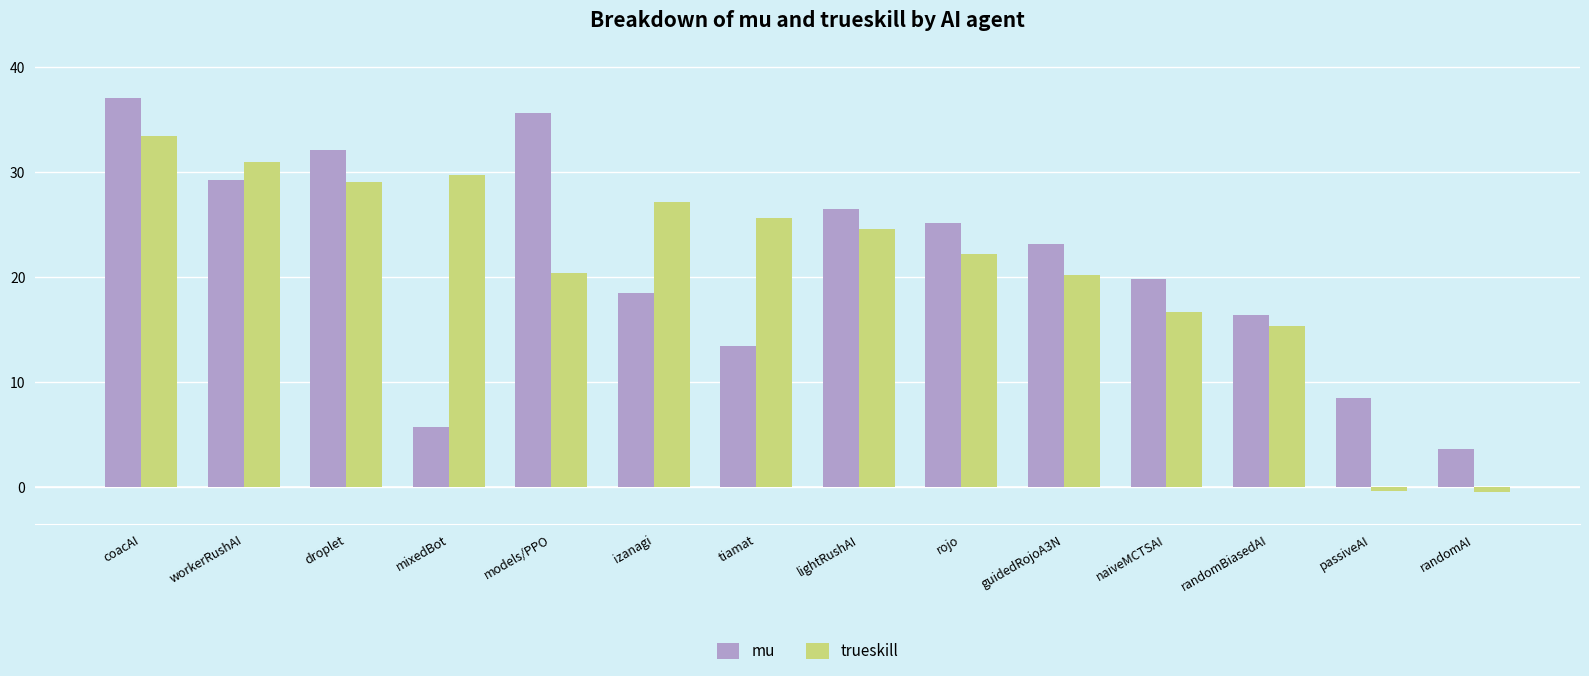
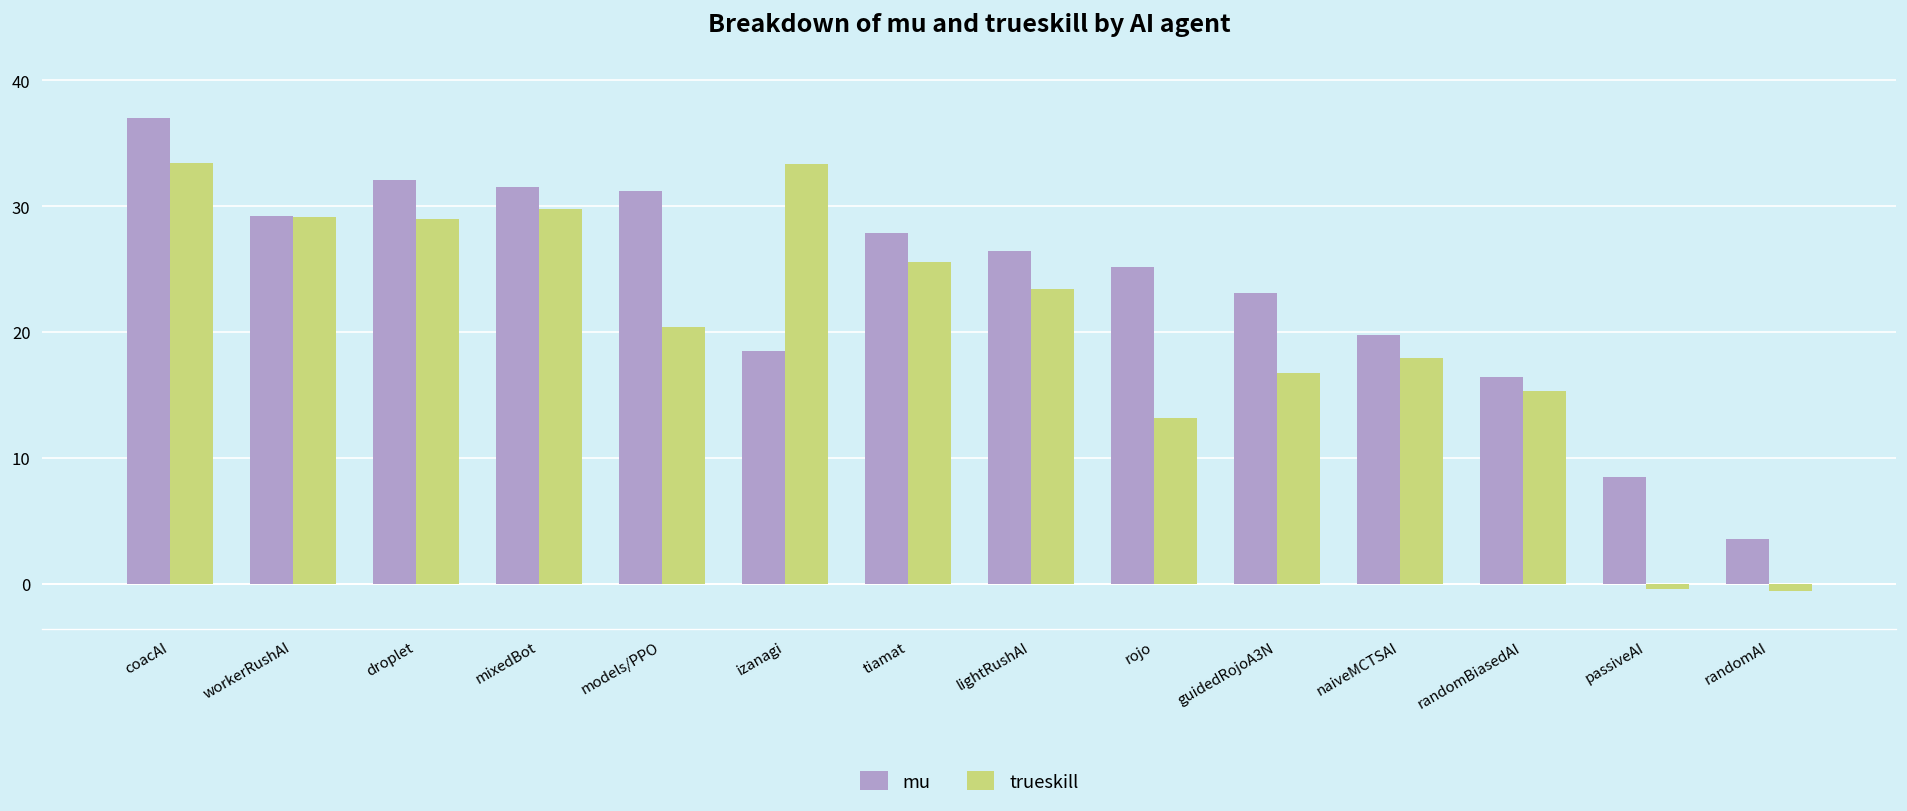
trueskill, workerRushAI: 31.0 -> 29.1
mu, mixedBot: 5.7 -> 31.5
mu, models/PPO: 35.6 -> 31.2
trueskill, izanagi: 27.1 -> 33.3
mu, tiamat: 13.4 -> 27.8
trueskill, lightRushAI: 24.6 -> 23.4
trueskill, rojo: 22.2 -> 13.1
trueskill, guidedRojoA3N: 20.2 -> 16.8
trueskill, naiveMCTSAI: 16.6 -> 17.9
